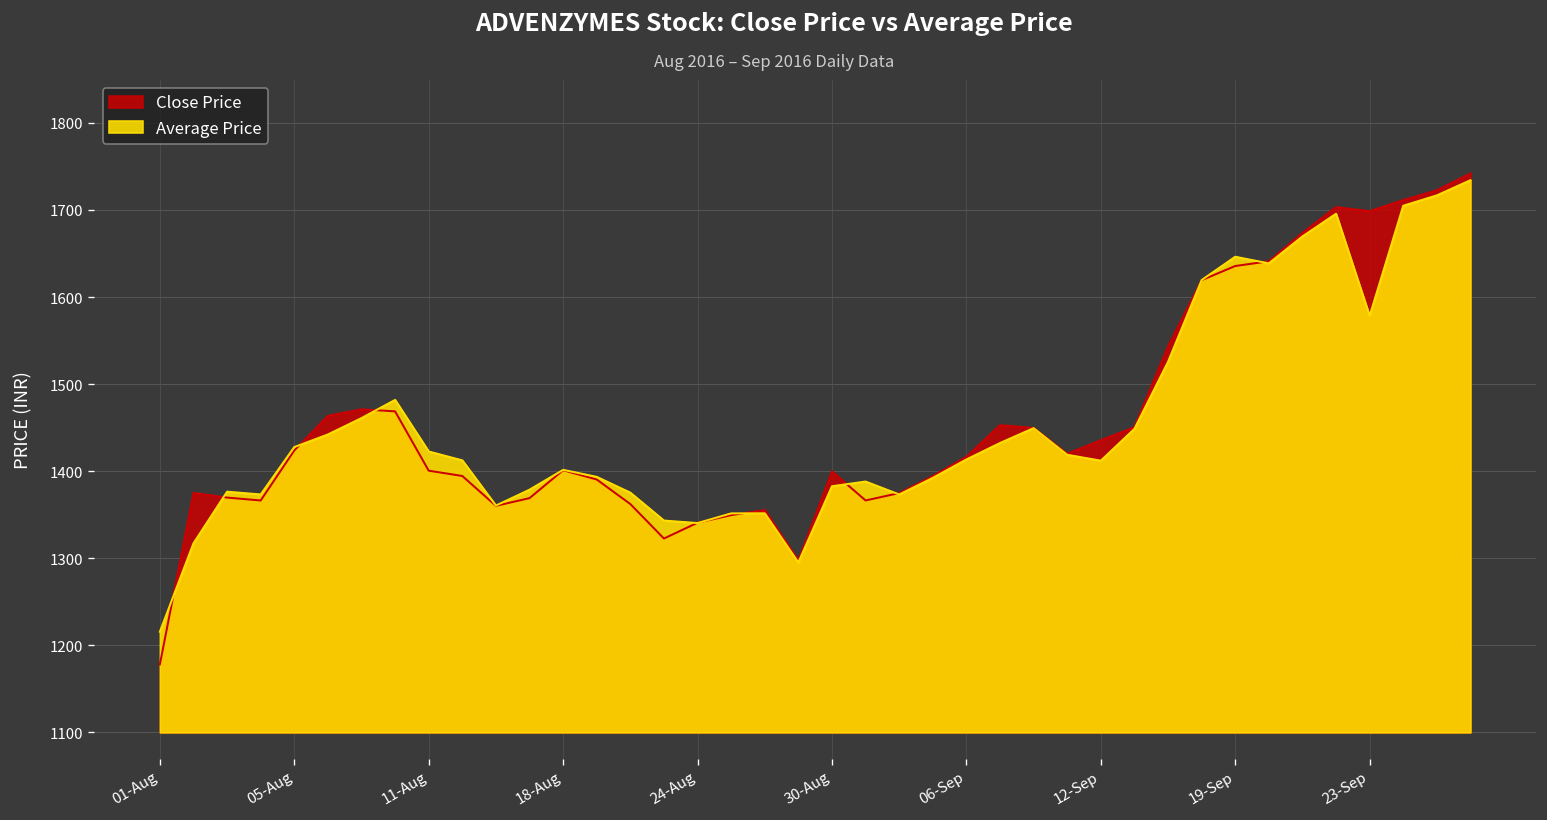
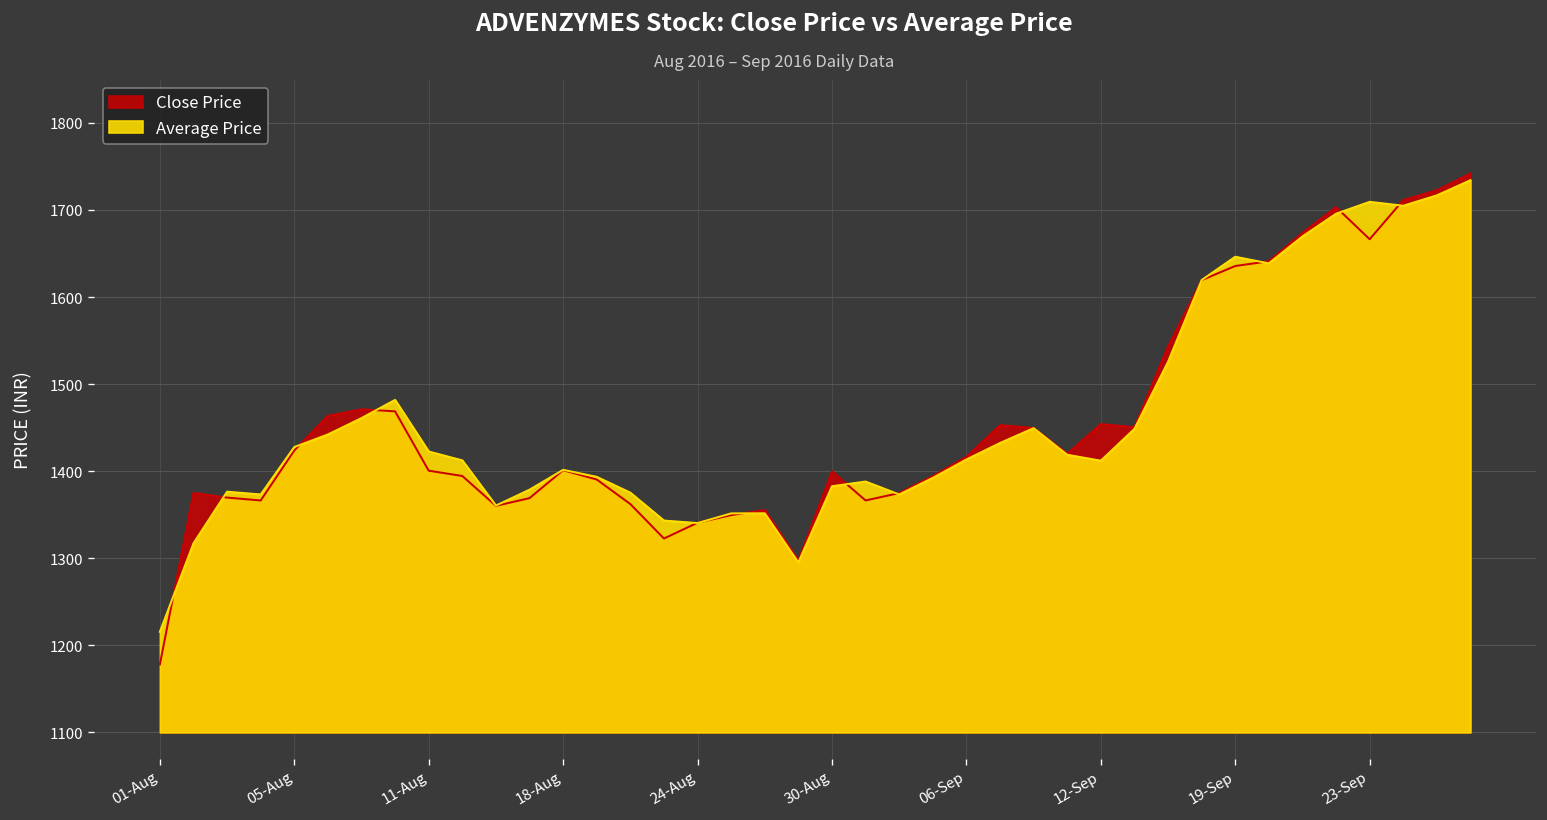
Close Price, 12-Sep: 1440 -> 1450
Close Price, 23-Sep: 1700 -> 1670
Average Price, 23-Sep: 1580 -> 1710
